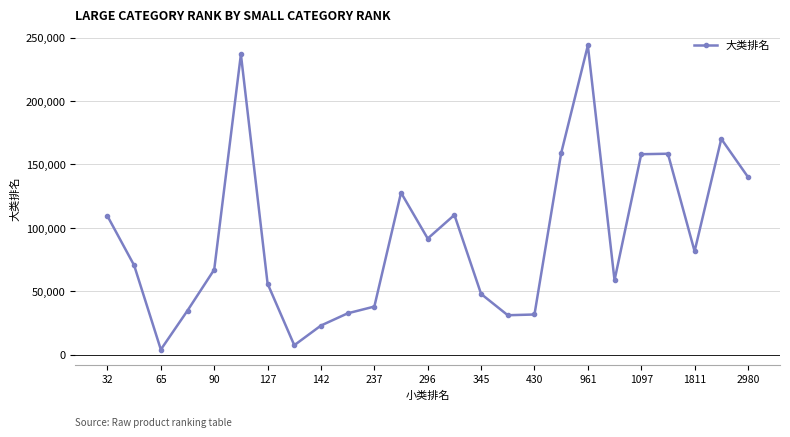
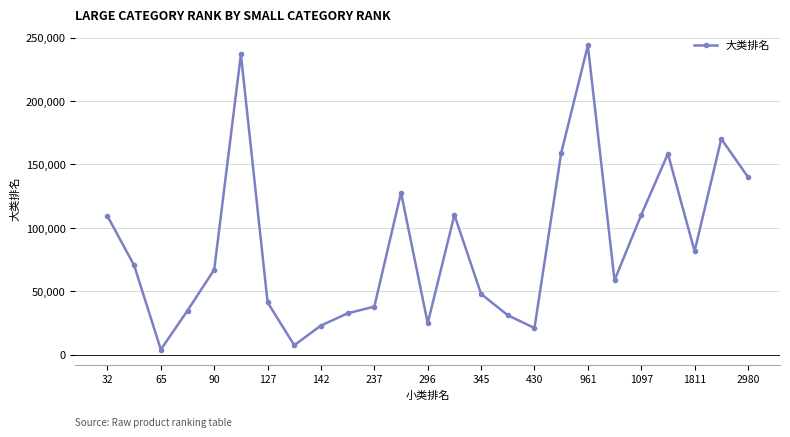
127: 56,000 -> 41,000
296: 92,000 -> 25,000
430: 32,000 -> 21,000
1097: 158,000 -> 110,000
